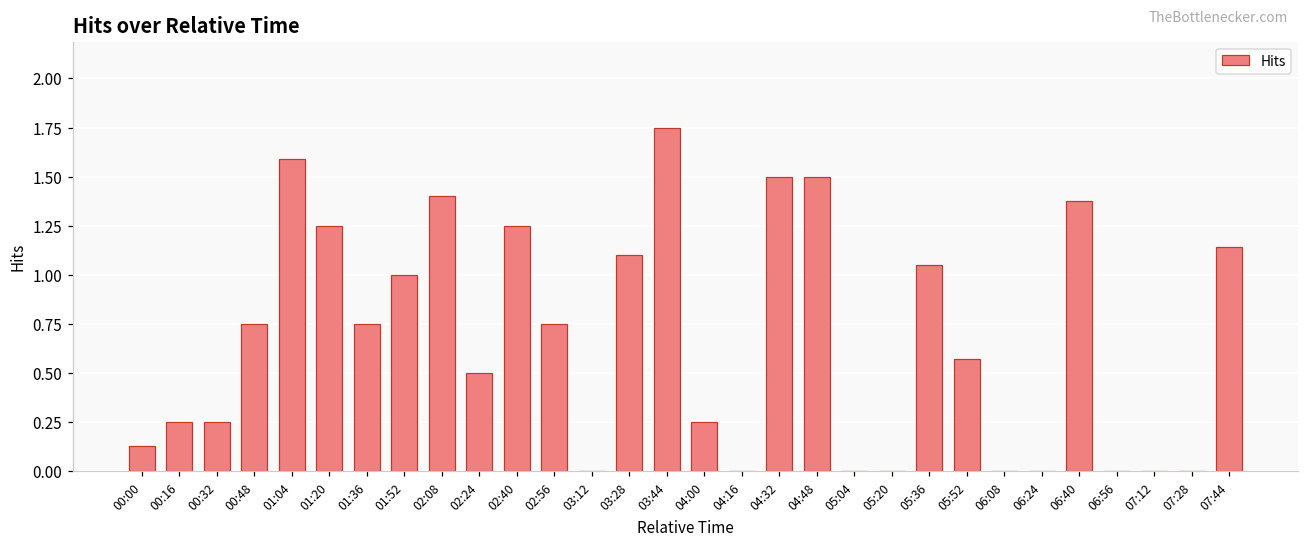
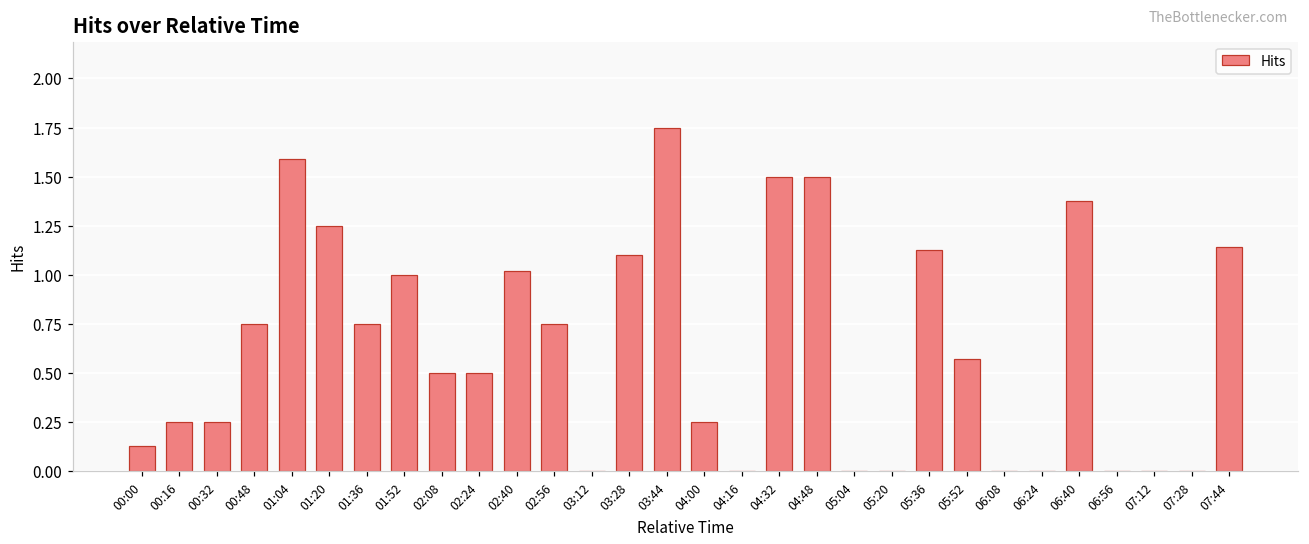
02:08: 1.4 -> 0.5
02:40: 1.25 -> 1.02
05:36: 1.05 -> 1.13
